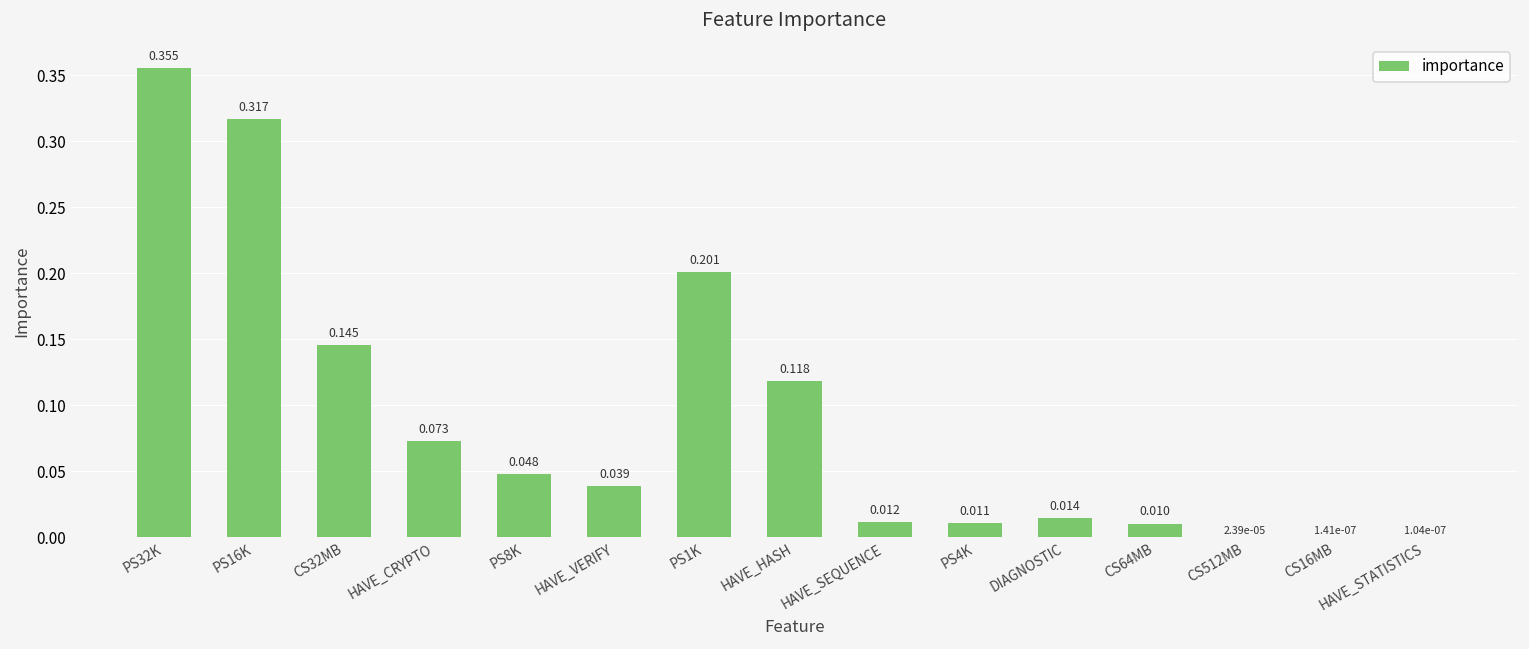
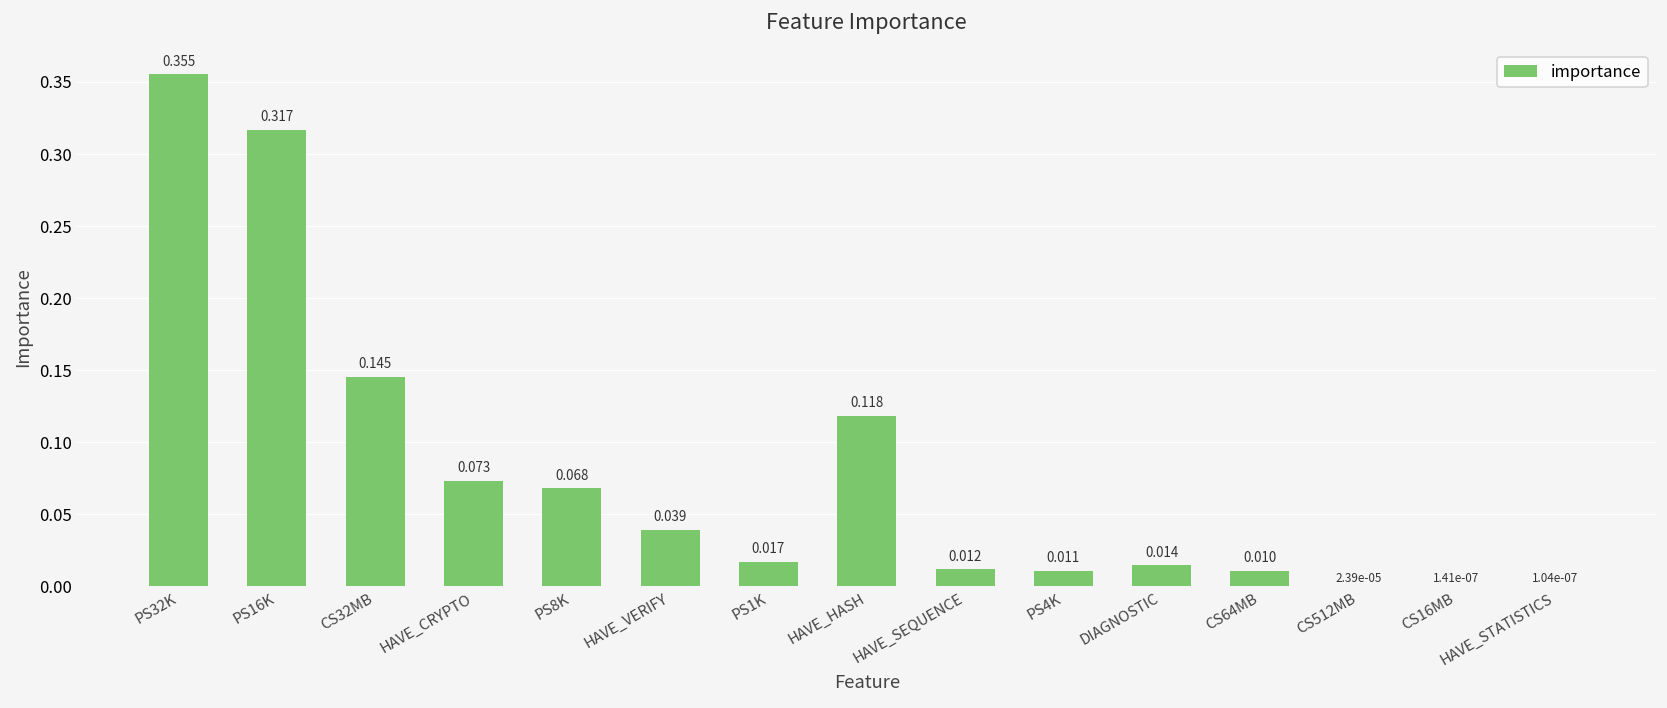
PS8K: 0.048 -> 0.068
PS1K: 0.201 -> 0.017
